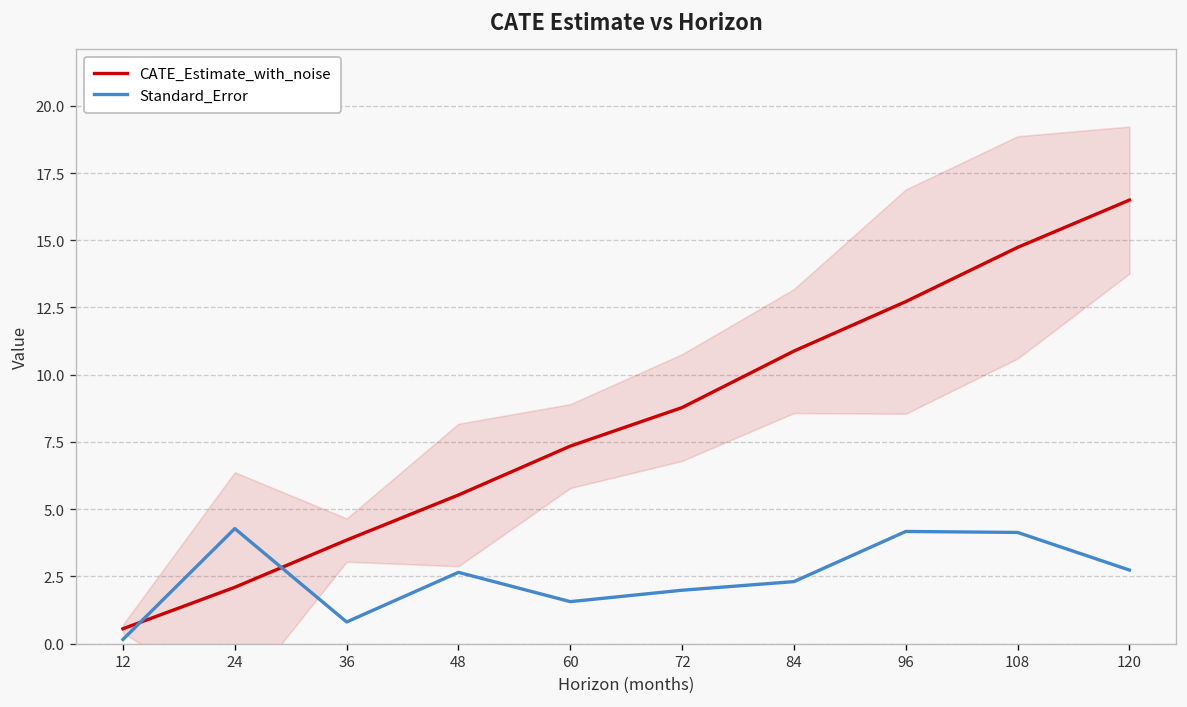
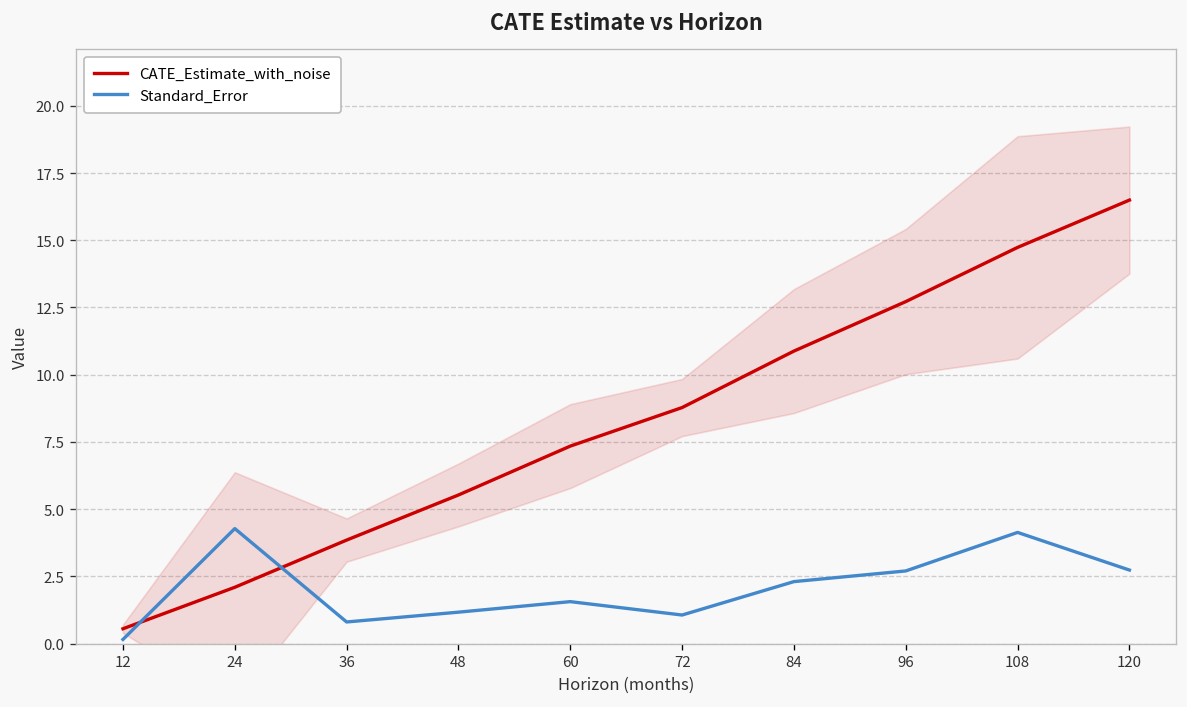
Standard_Error, 48: 2.6 -> 1.2
Standard_Error, 72: 2.0 -> 1.1
Standard_Error, 96: 4.2 -> 2.7
